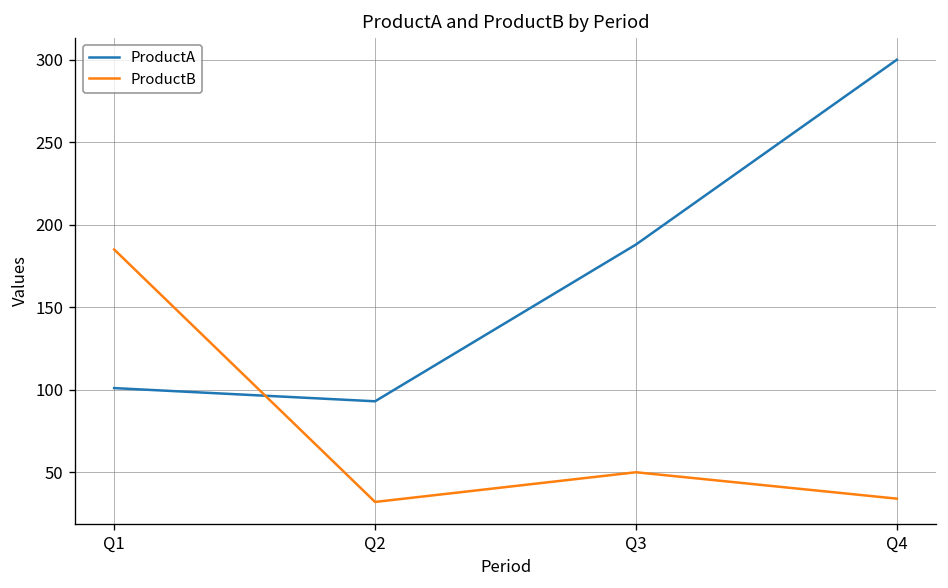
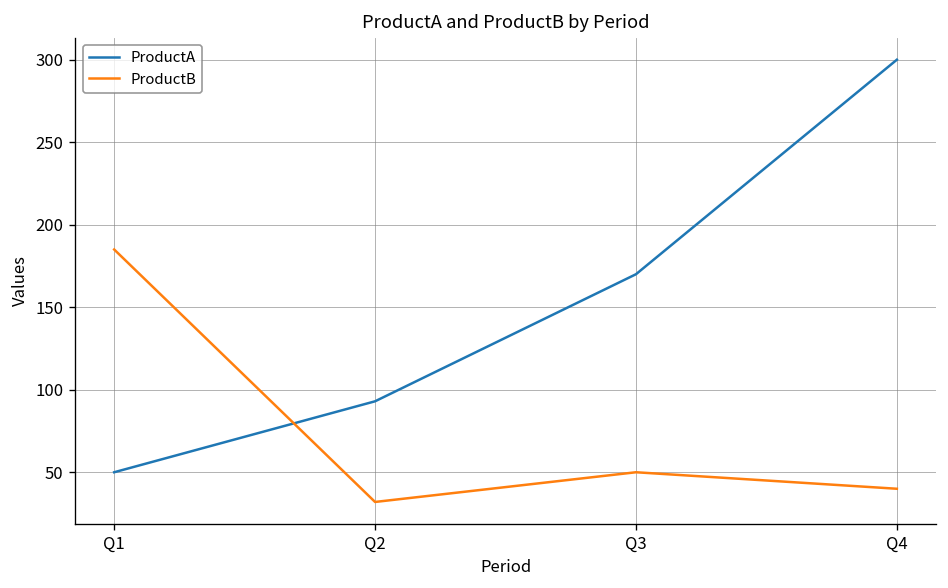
ProductA, Q1: 101 -> 50
ProductA, Q3: 188 -> 170
ProductB, Q4: 34 -> 40
